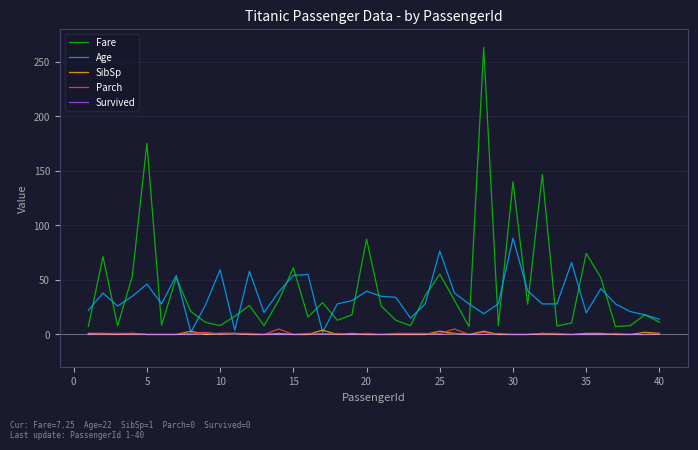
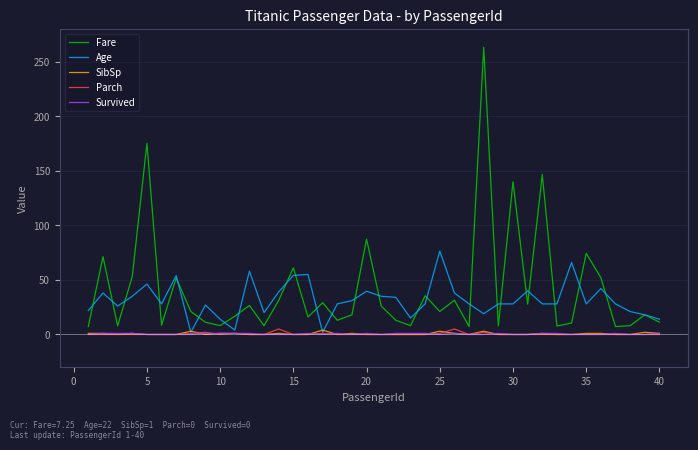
Age, 10: 59 -> 14
Fare, 25: 55 -> 21
Age, 30: 88 -> 28
Age, 35: 20 -> 28
